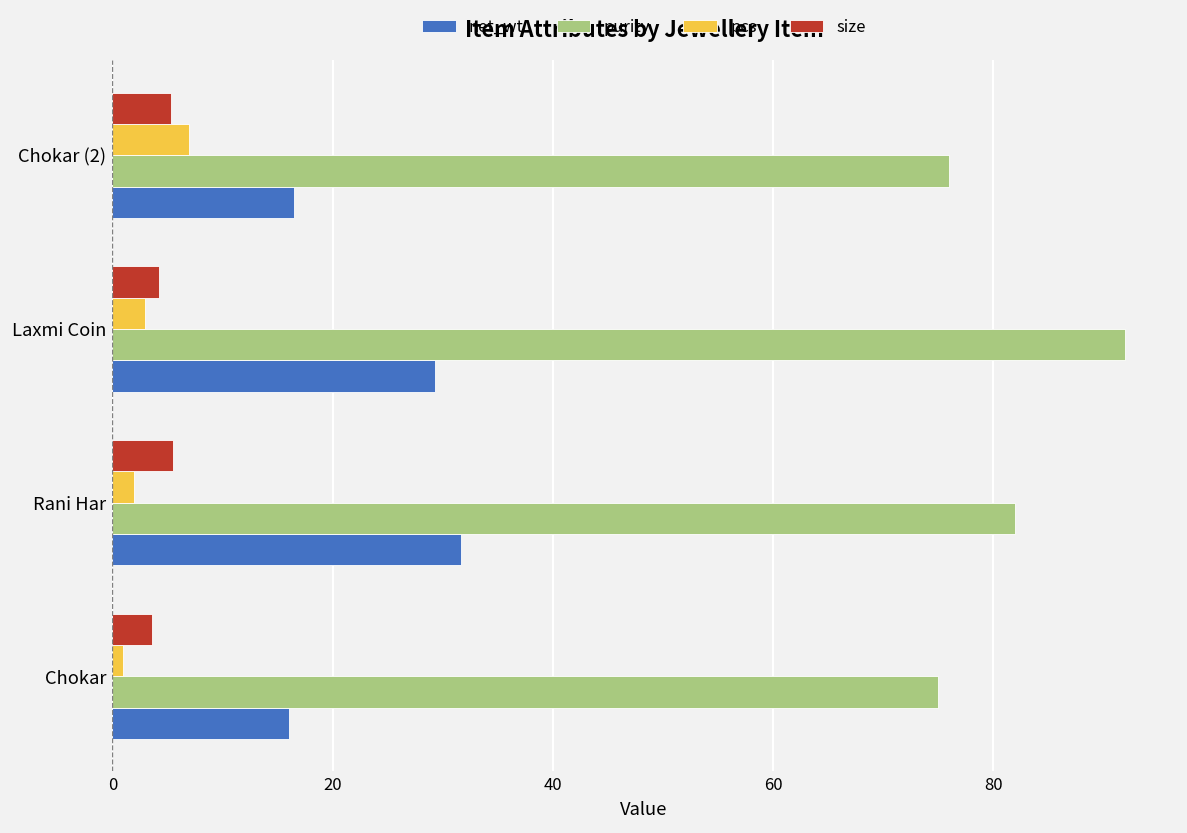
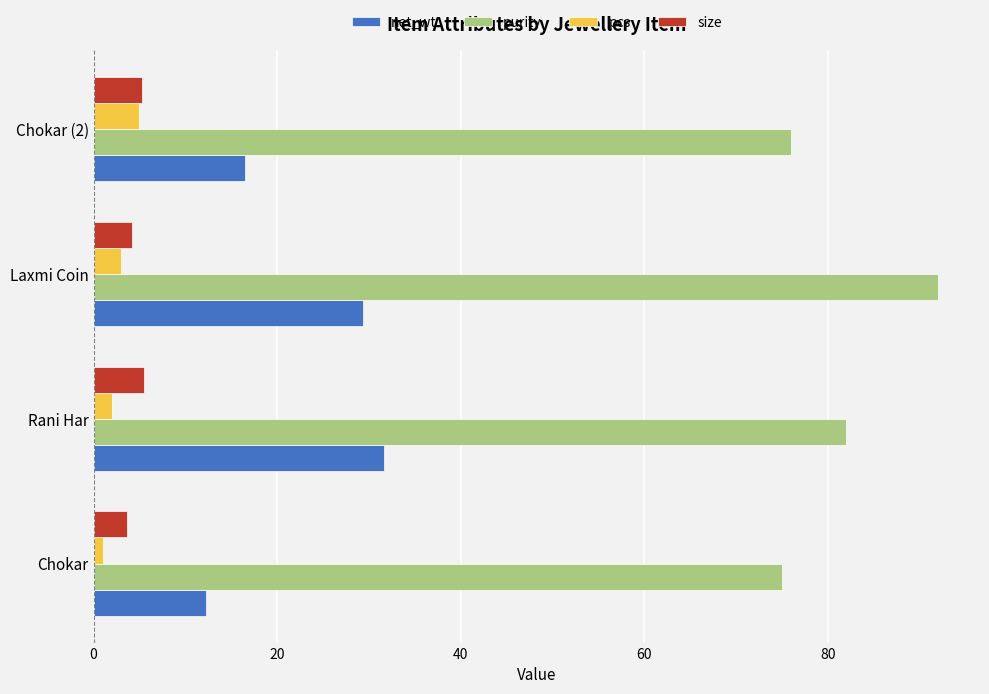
pcs, Chokar (2): 7 -> 5
net_wt, Chokar: 16 -> 12
